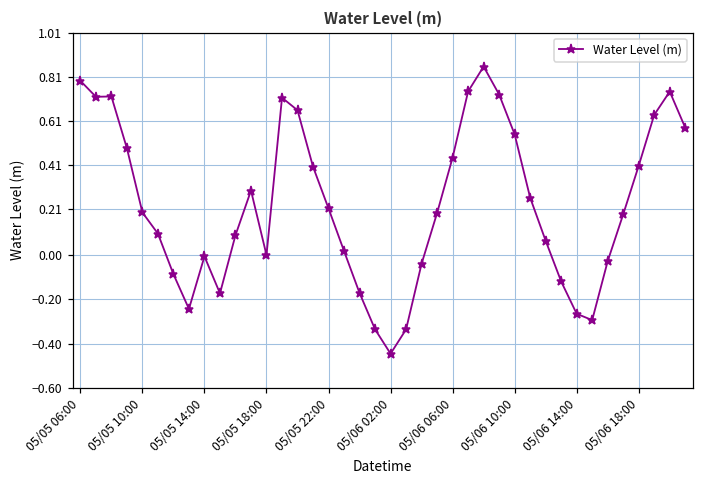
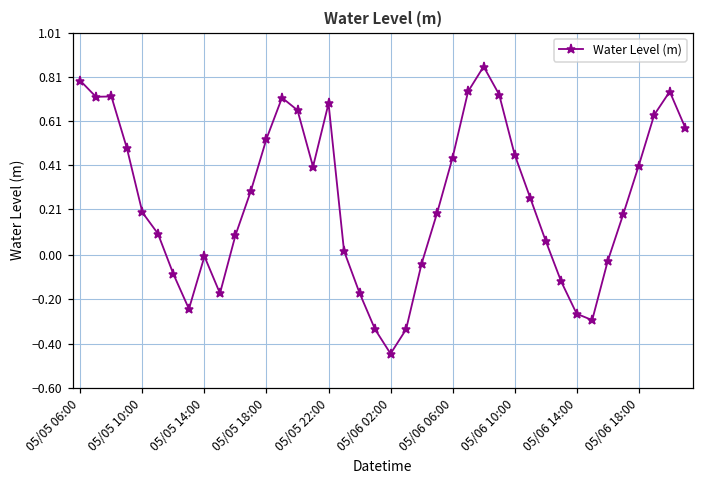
05/05 18:00: 0.00 -> 0.53
05/05 22:00: 0.21 -> 0.69
05/06 10:00: 0.55 -> 0.46
